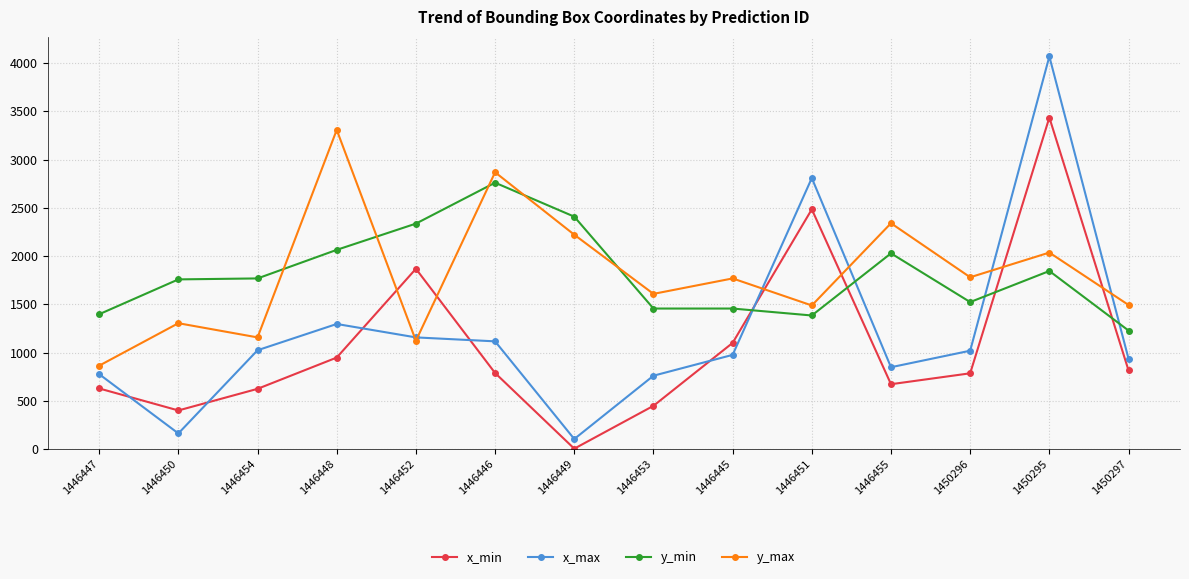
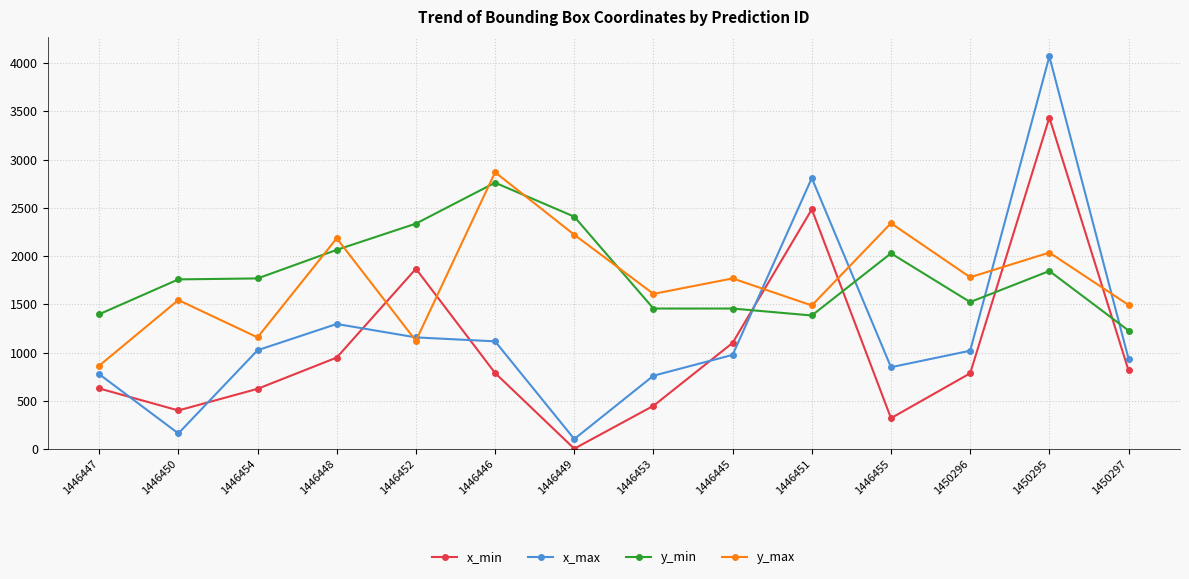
y_max, 1446450: 1300 -> 1500
y_max, 1446448: 3300 -> 2200
x_min, 1446455: 700 -> 300
